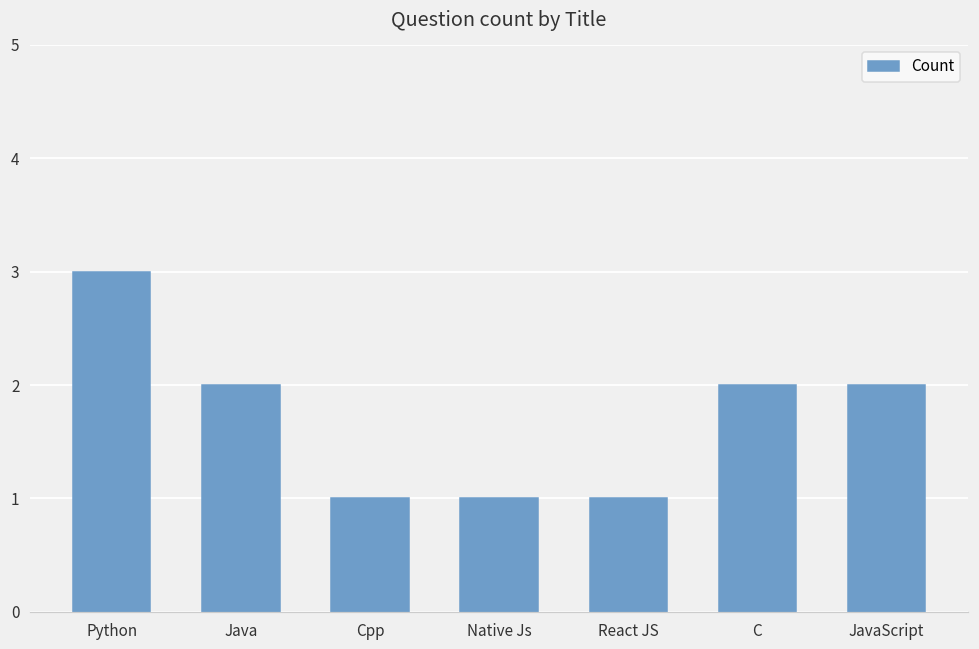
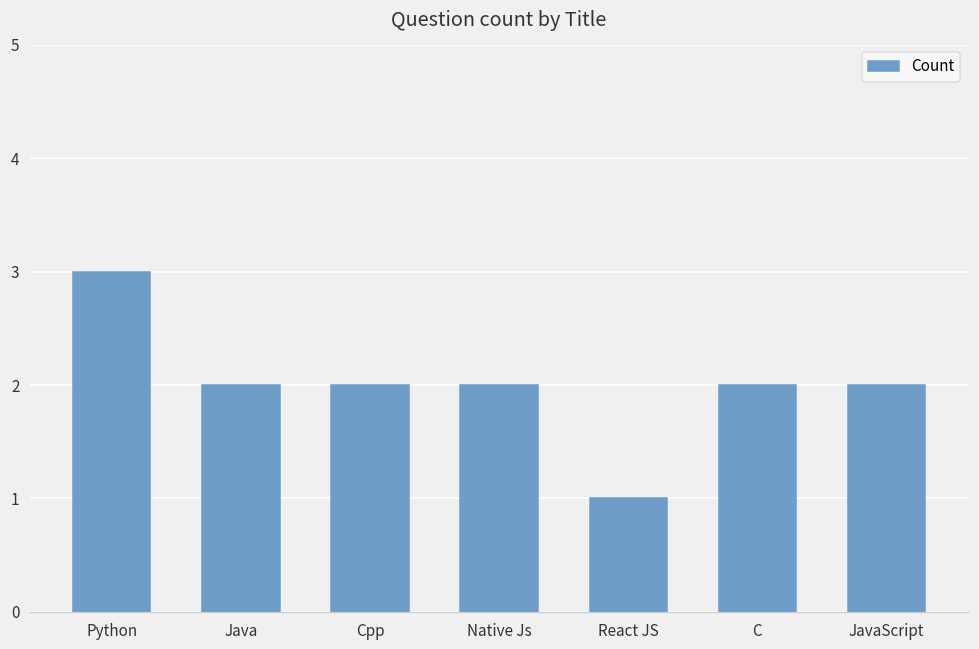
Cpp: 1 -> 2
Native Js: 1 -> 2
